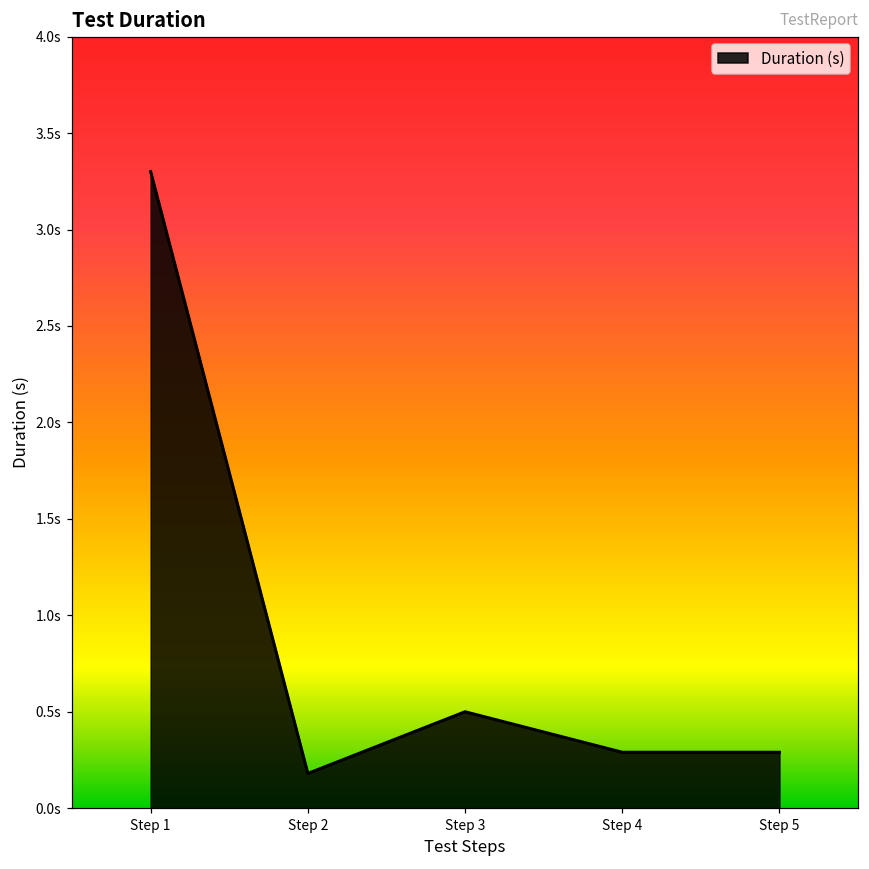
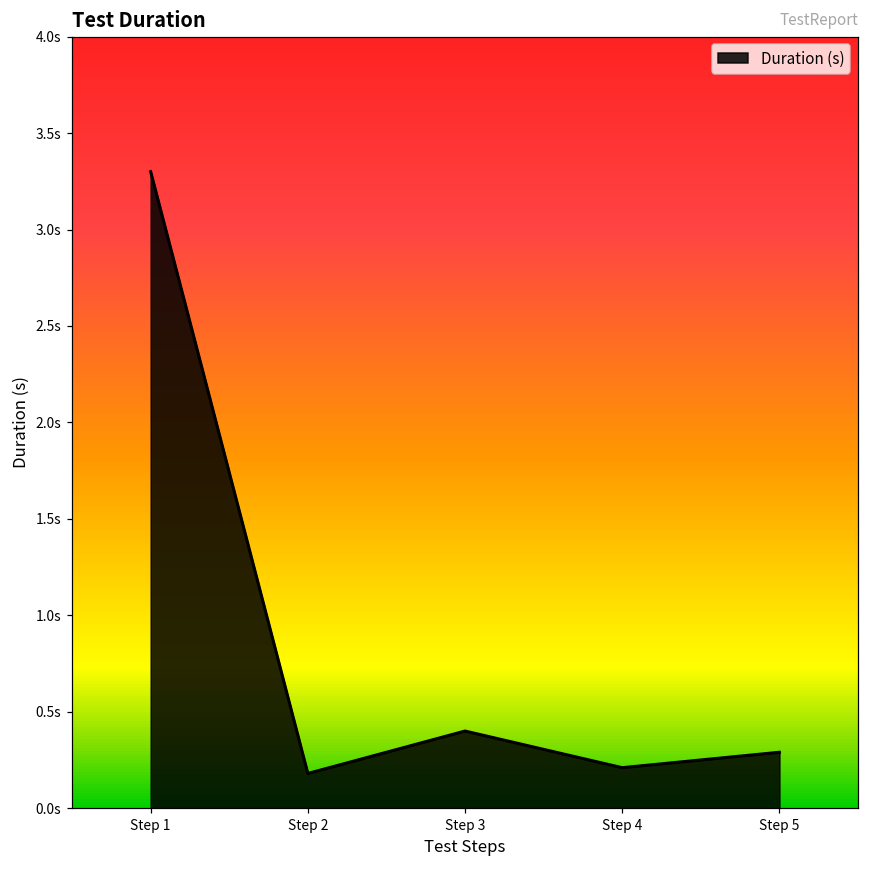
Step 3: 0.5s -> 0.4s
Step 4: 0.29s -> 0.21s
